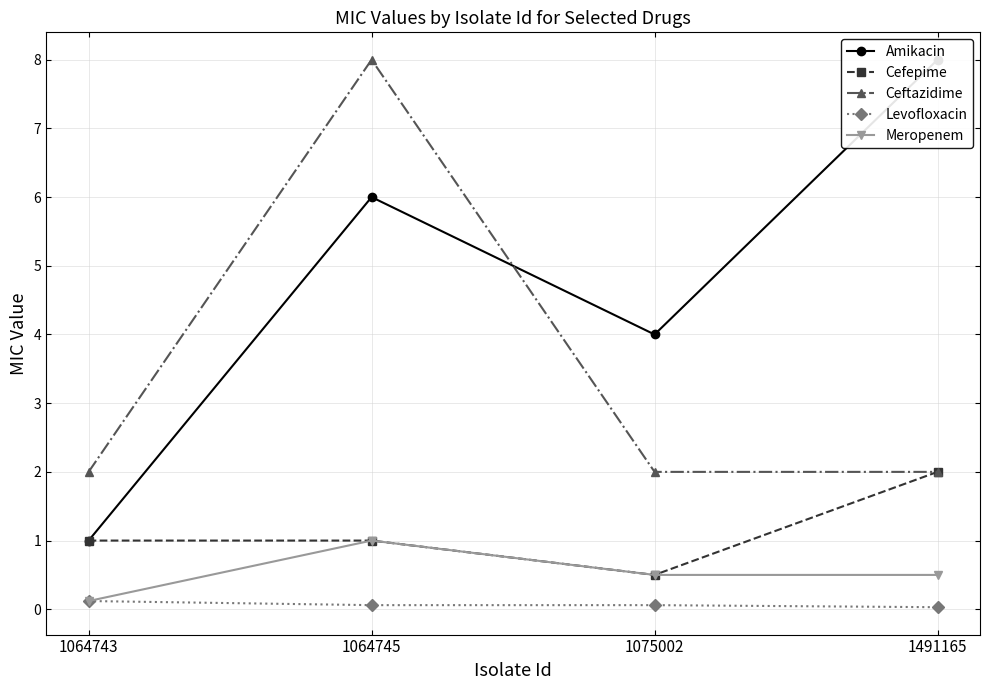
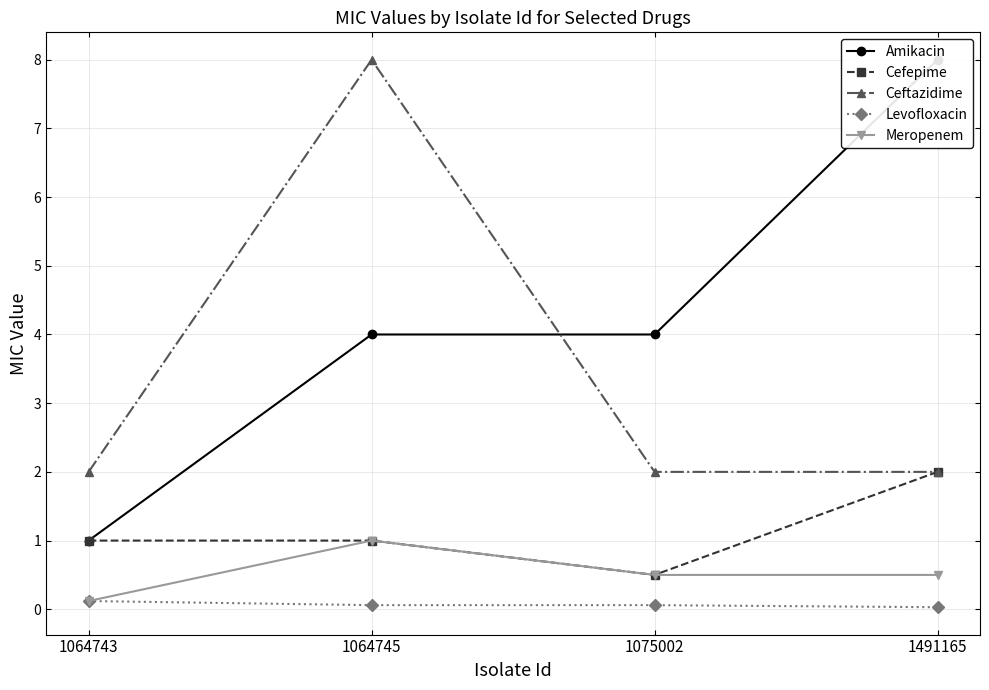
Amikacin, 1064745: 6 -> 4
